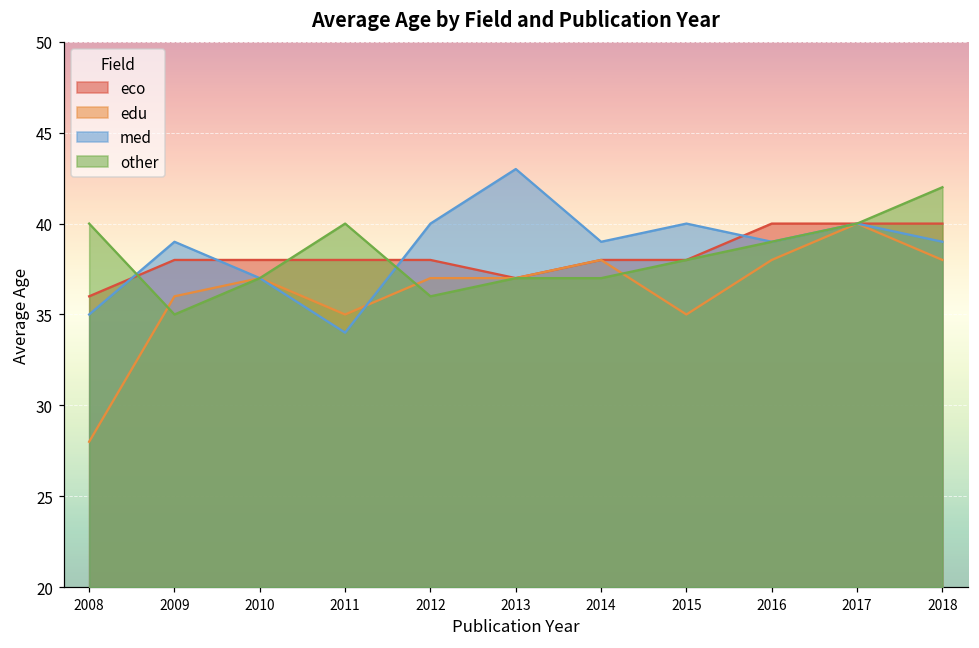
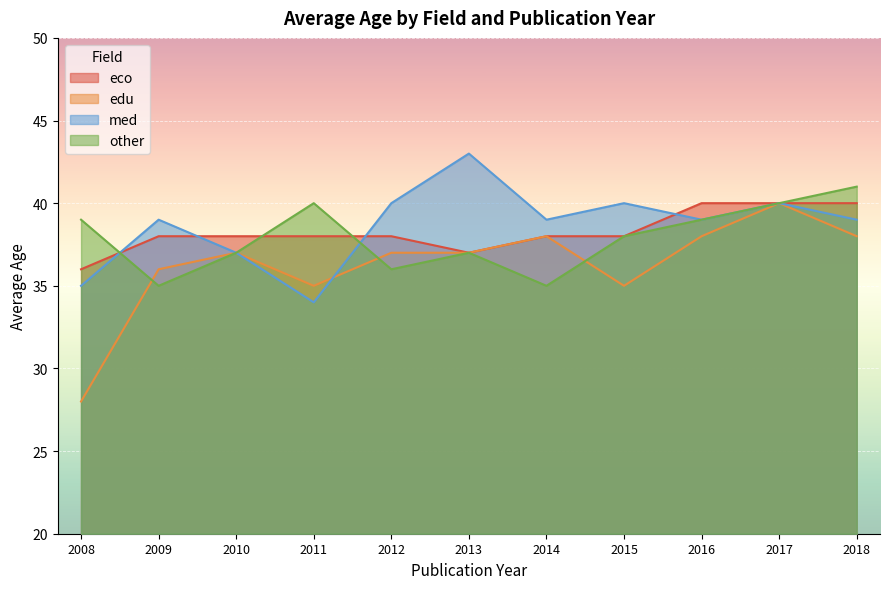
other, 2008: 40 -> 39
other, 2014: 37 -> 35
other, 2018: 42 -> 41
